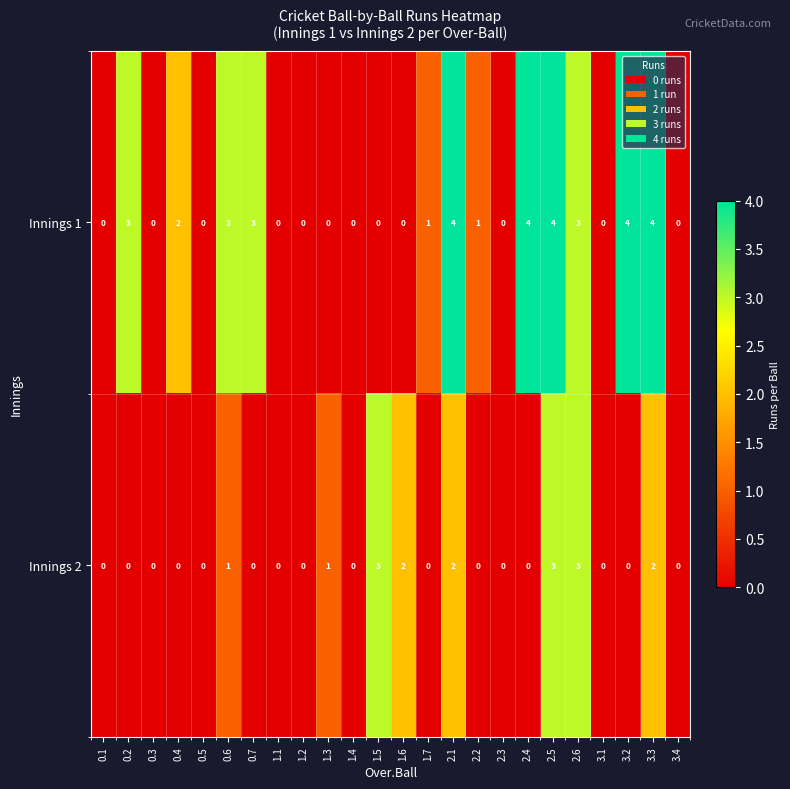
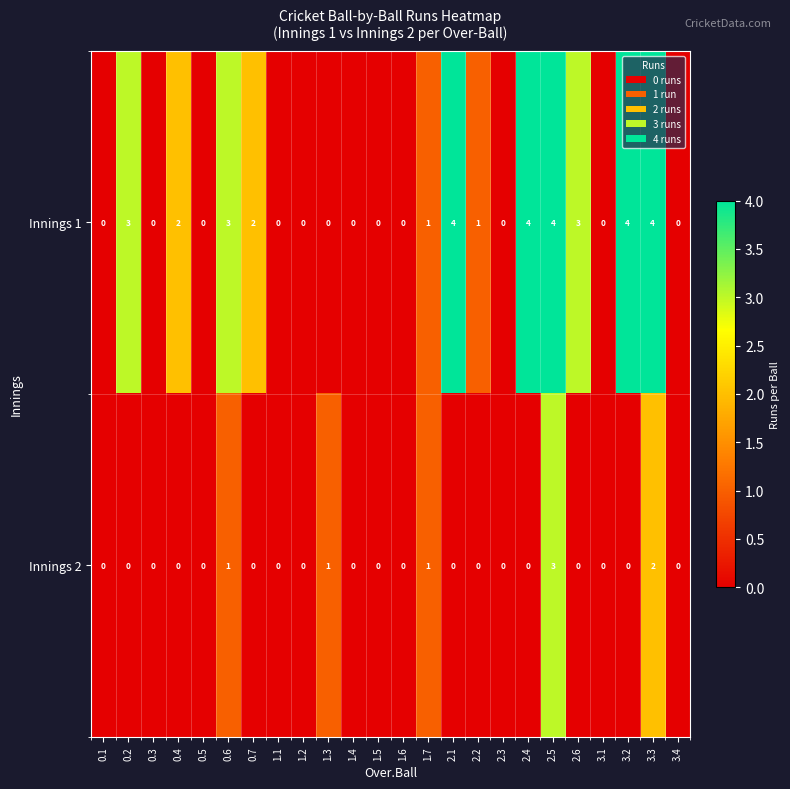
Innings 1, 0.7: 3 -> 2
Innings 2, 1.5: 3 -> 0
Innings 2, 1.6: 2 -> 0
Innings 2, 1.7: 0 -> 1
Innings 2, 2.1: 2 -> 0
Innings 2, 2.6: 3 -> 0
